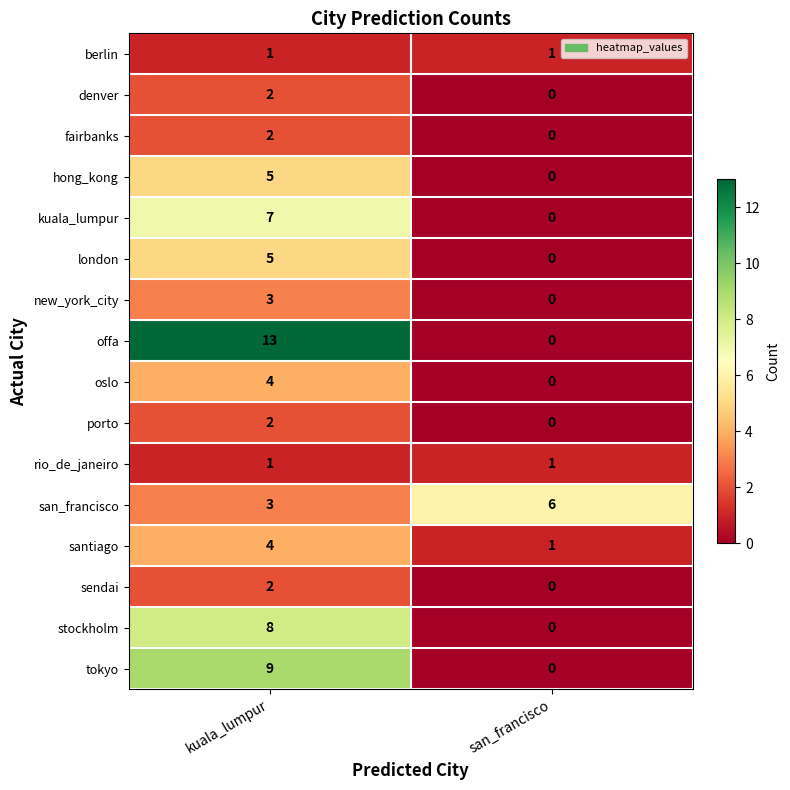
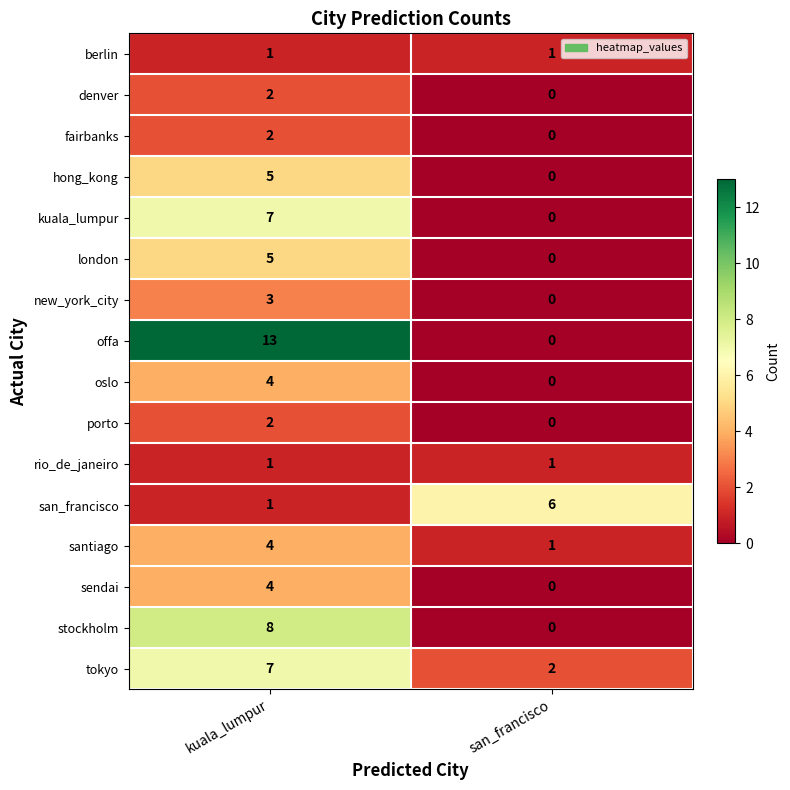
san_francisco, kuala_lumpur: 3 -> 1
sendai, kuala_lumpur: 2 -> 4
tokyo, kuala_lumpur: 9 -> 7
tokyo, san_francisco: 0 -> 2
